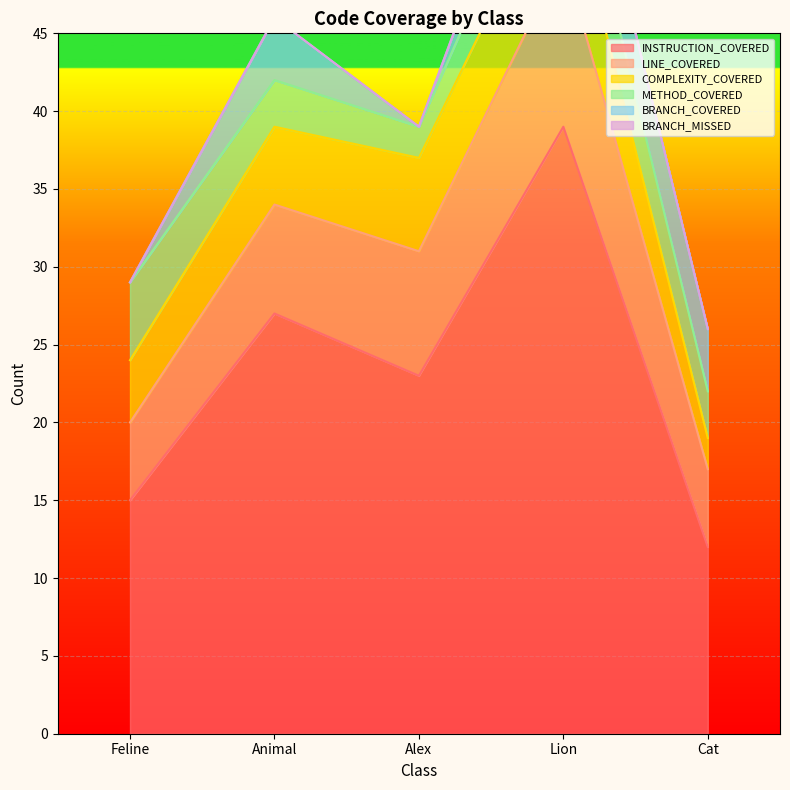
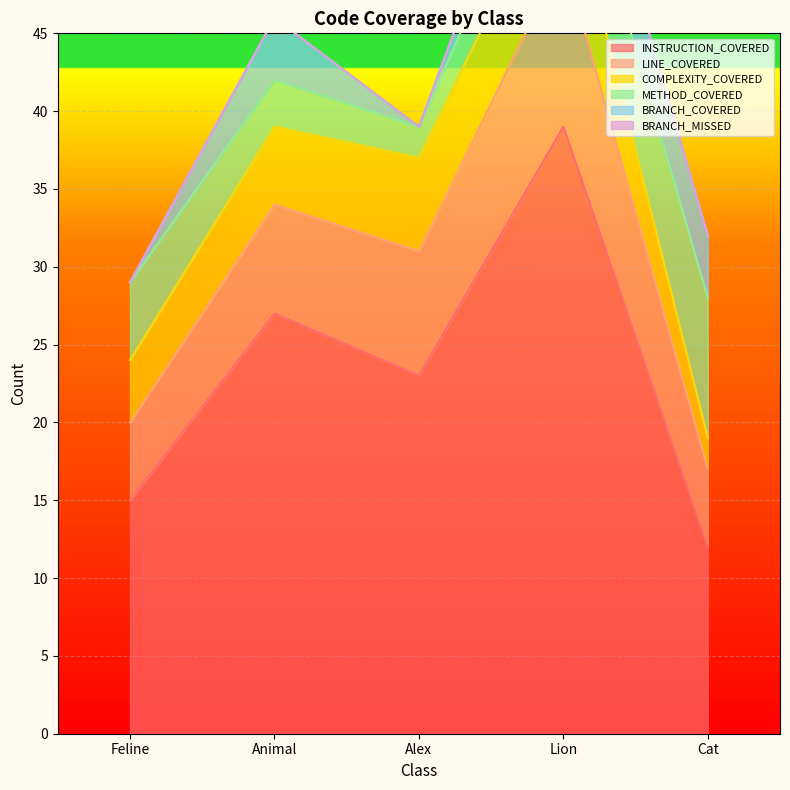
METHOD_COVERED, Cat: 3 -> 9
